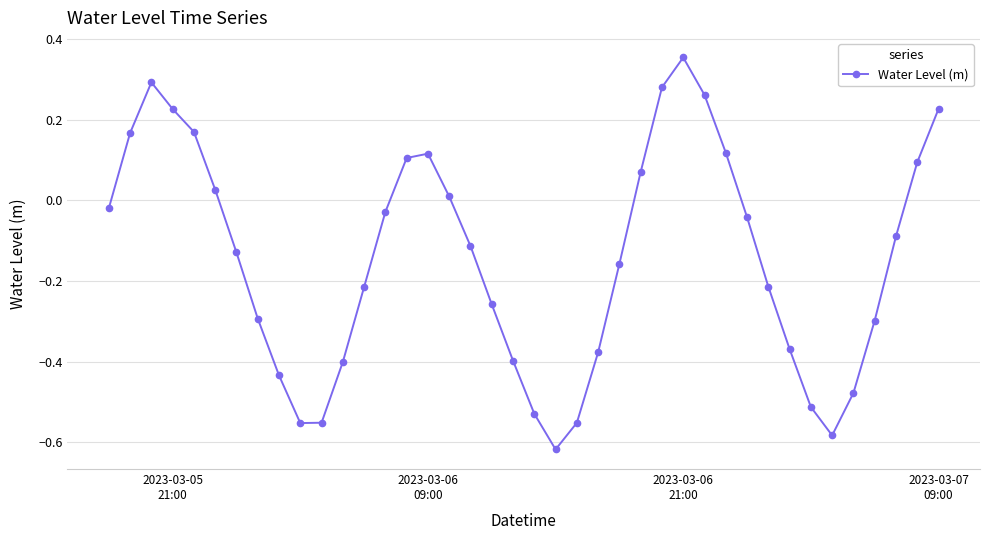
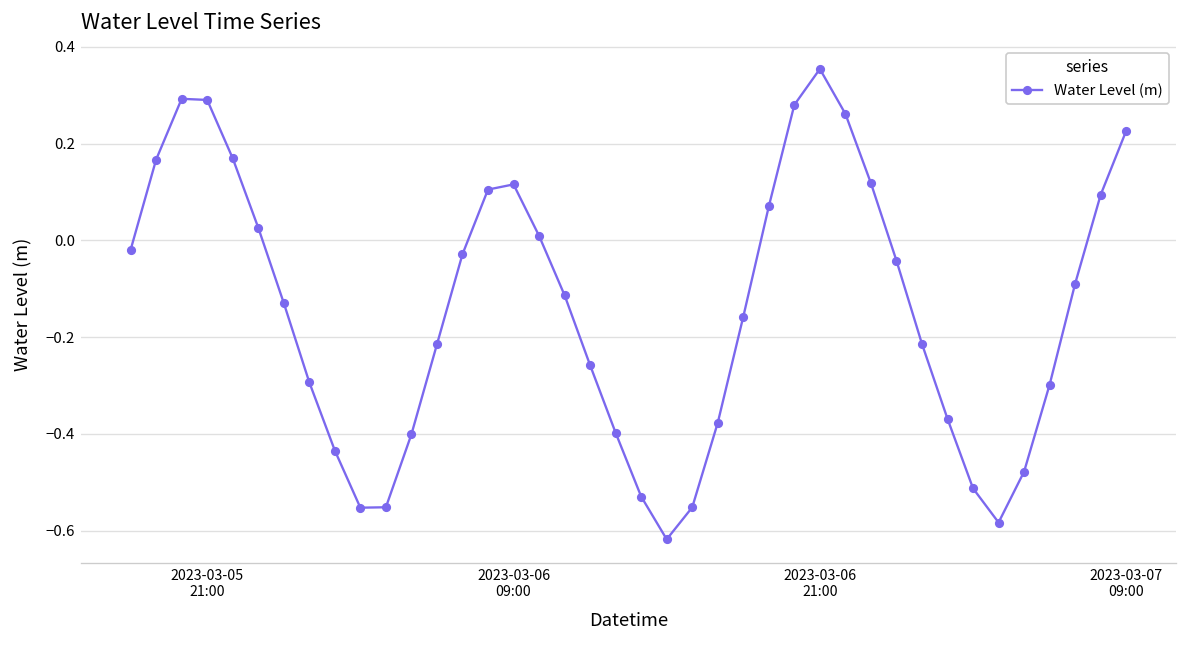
2023-03-05 21:00: 0.23 -> 0.29
